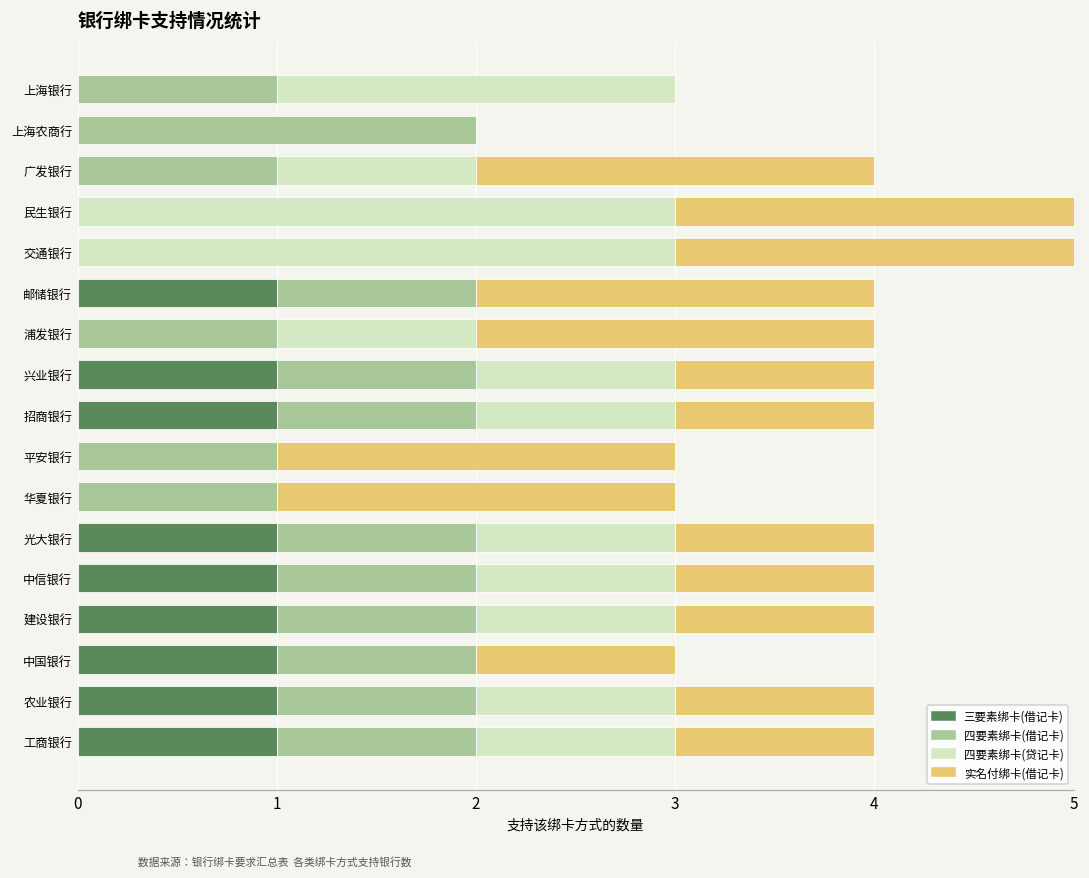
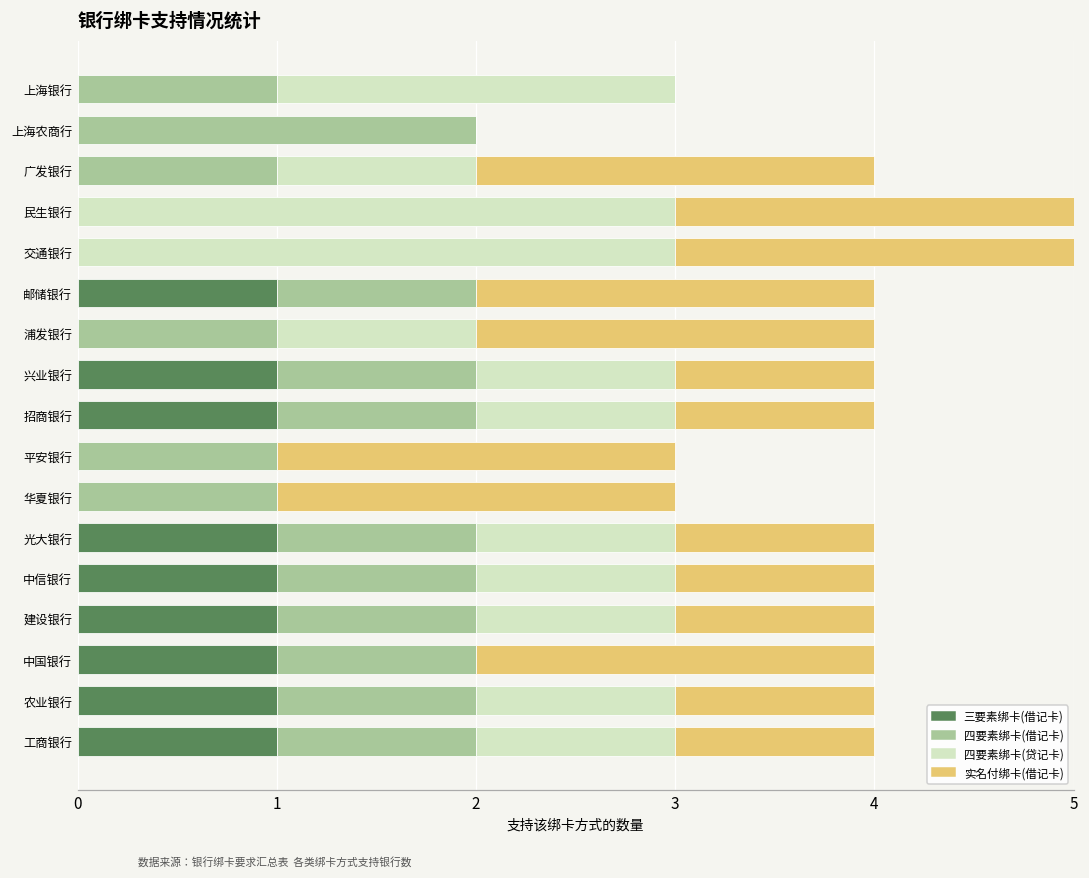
实名付绑卡(借记卡), 中国银行: 1 -> 2
